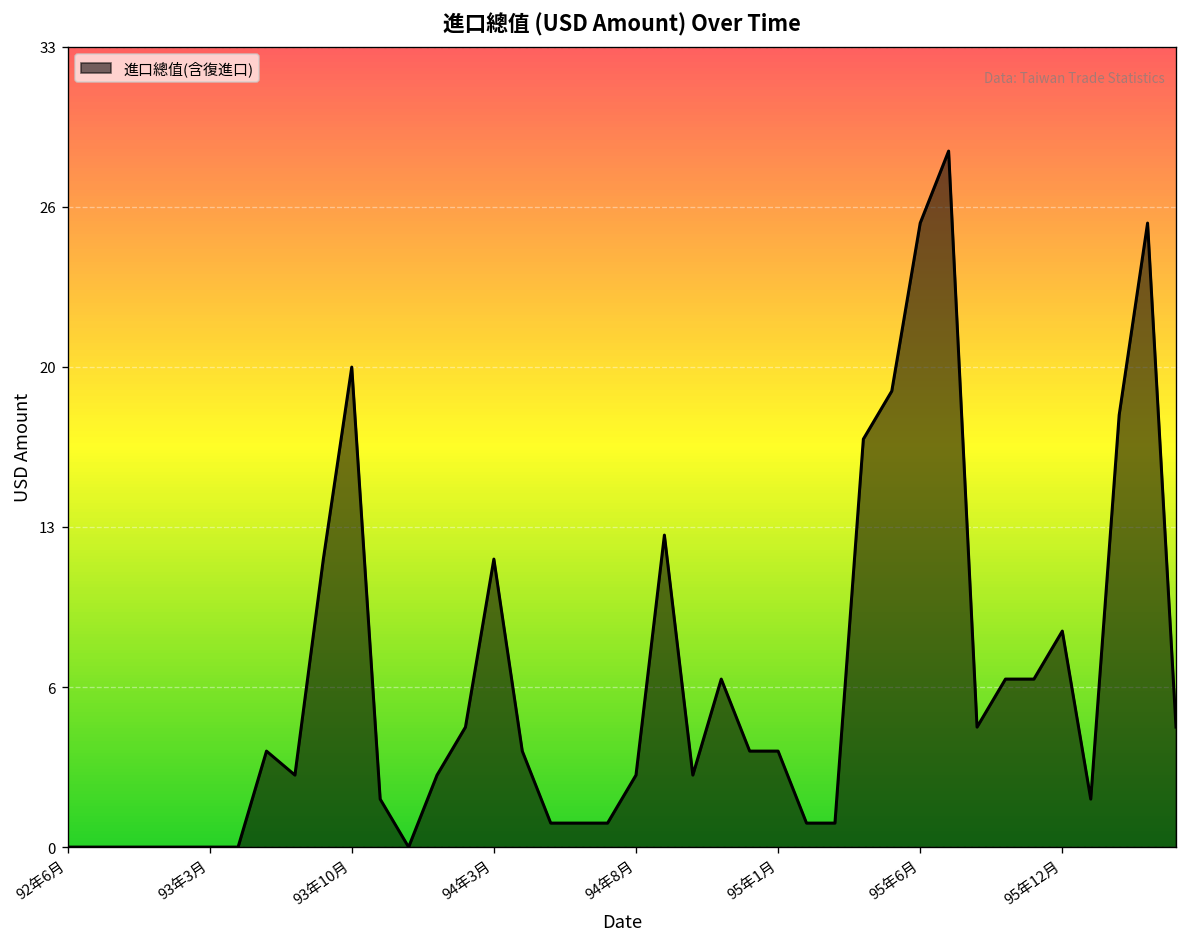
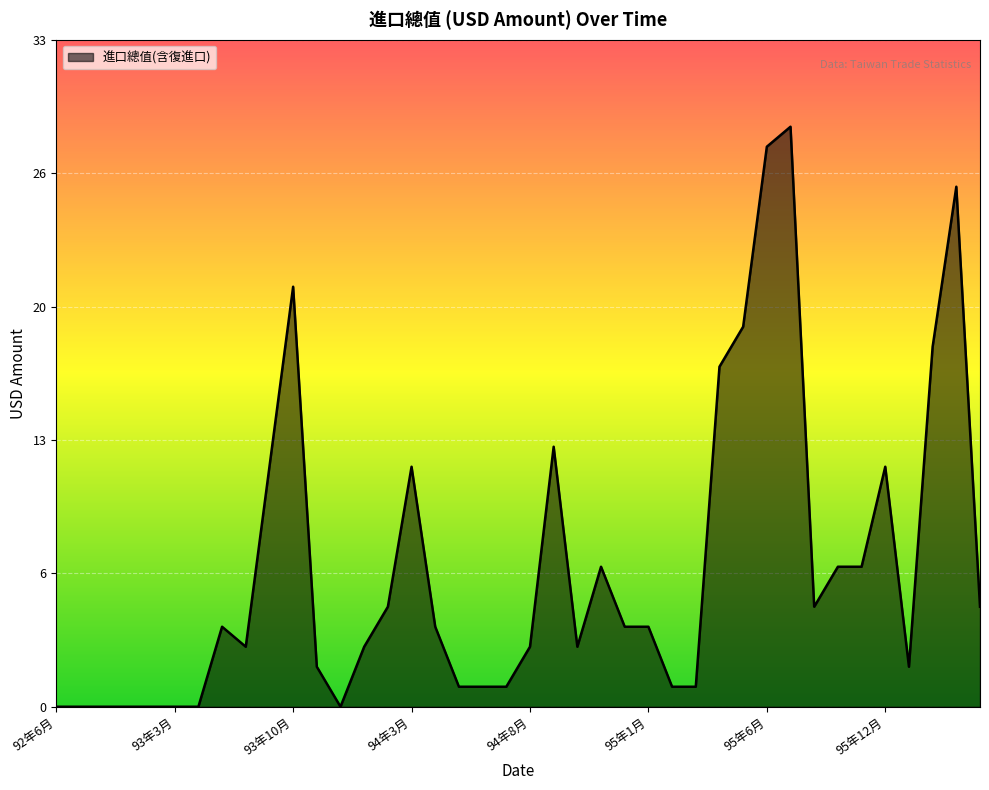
93年10月: 20 -> 21
95年6月: 26 -> 28
95年12月: 9 -> 12
